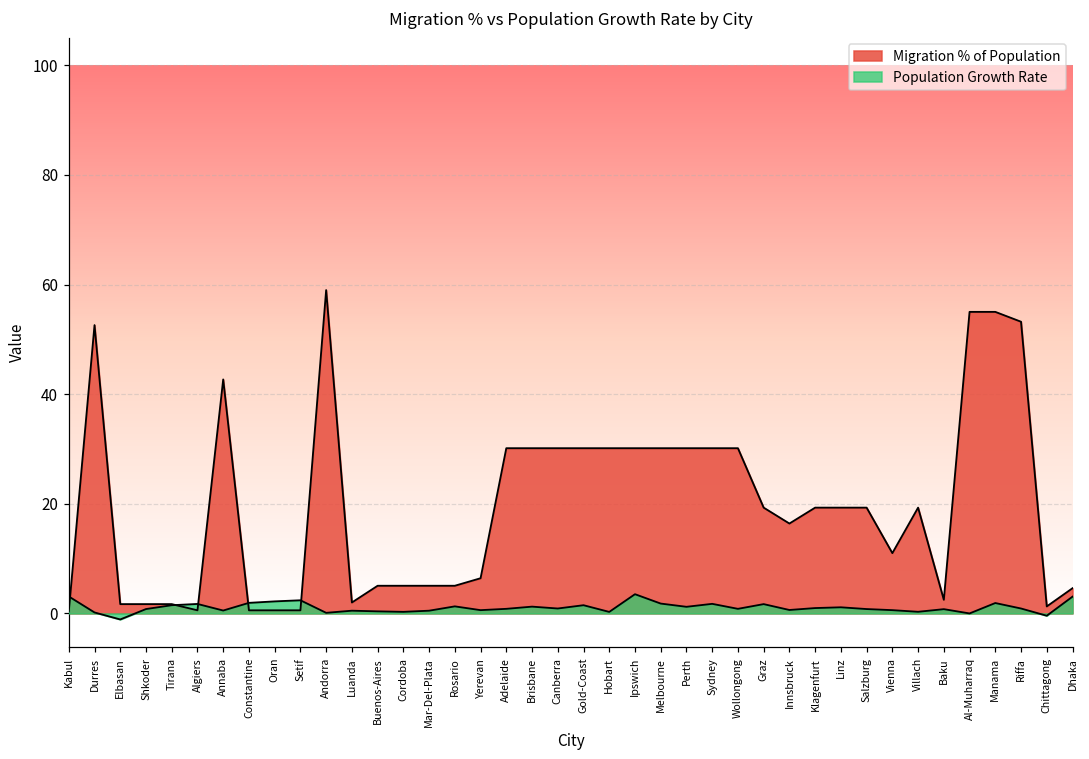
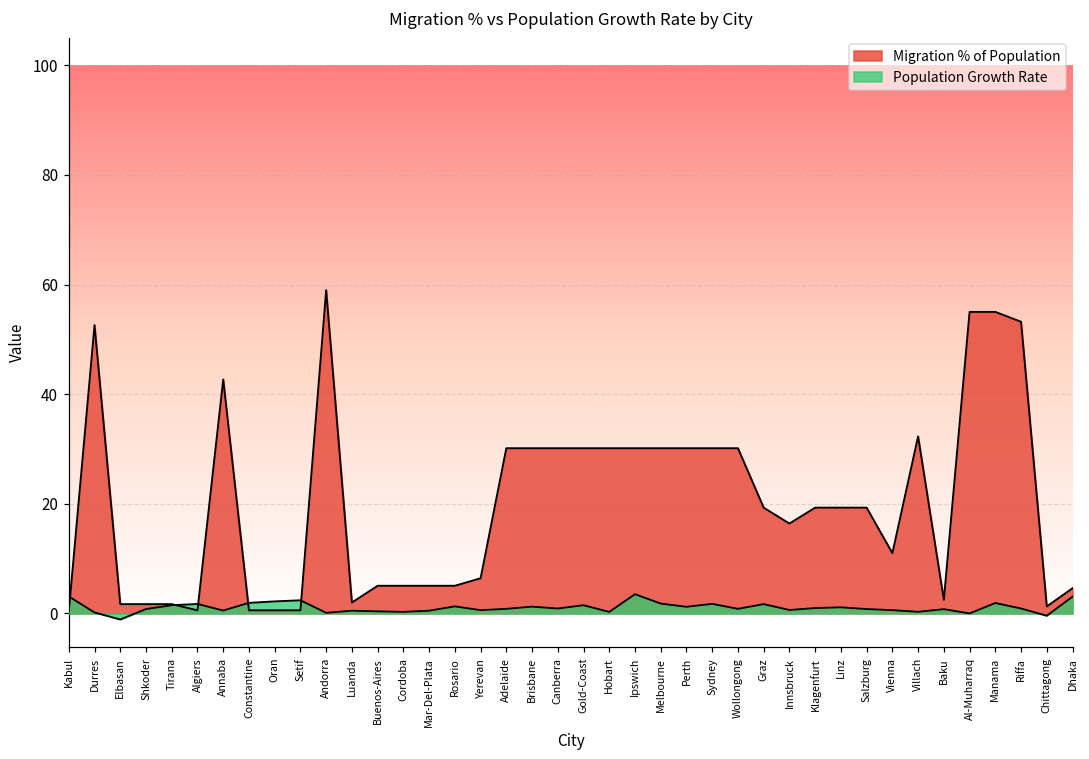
Migration % of Population, Villach: 19 -> 32
